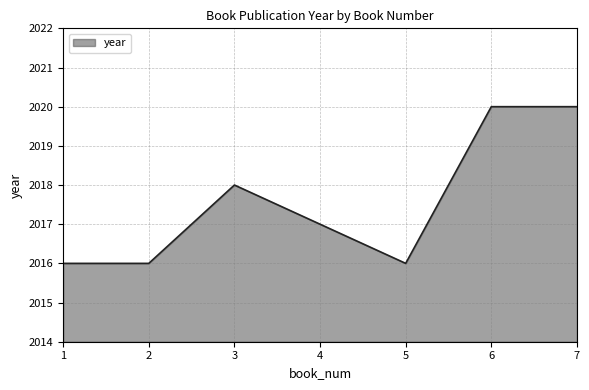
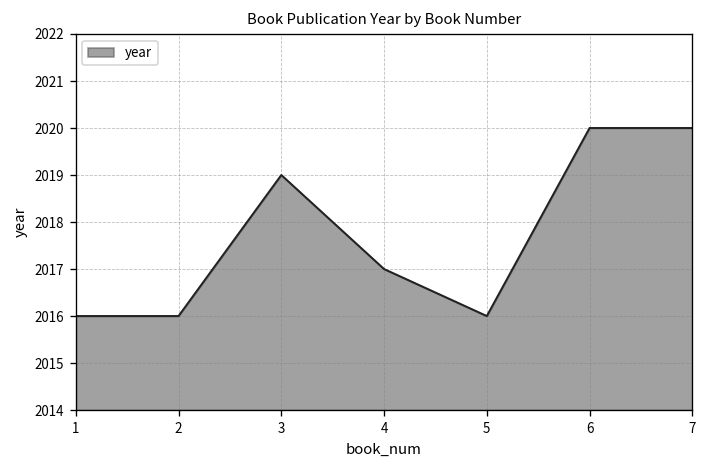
3: 2018 -> 2019
